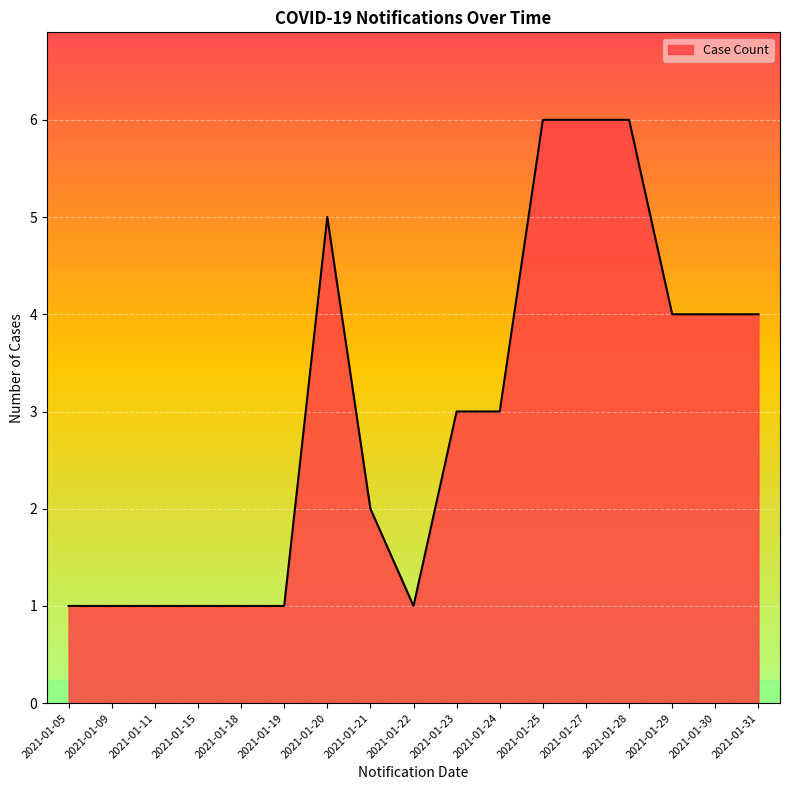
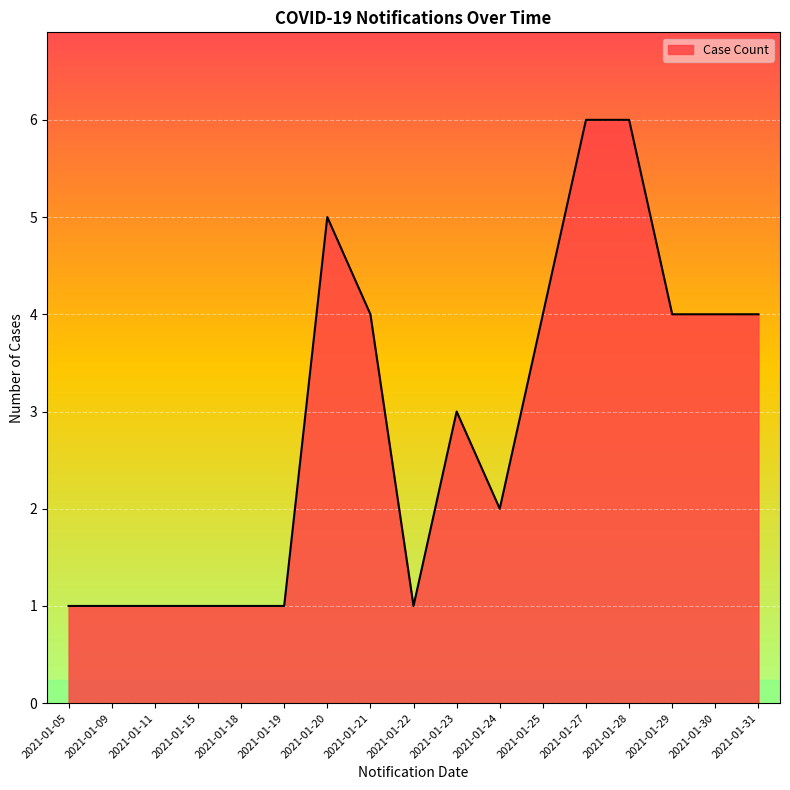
2021-01-21: 2 -> 4
2021-01-24: 3 -> 2
2021-01-25: 6 -> 4
